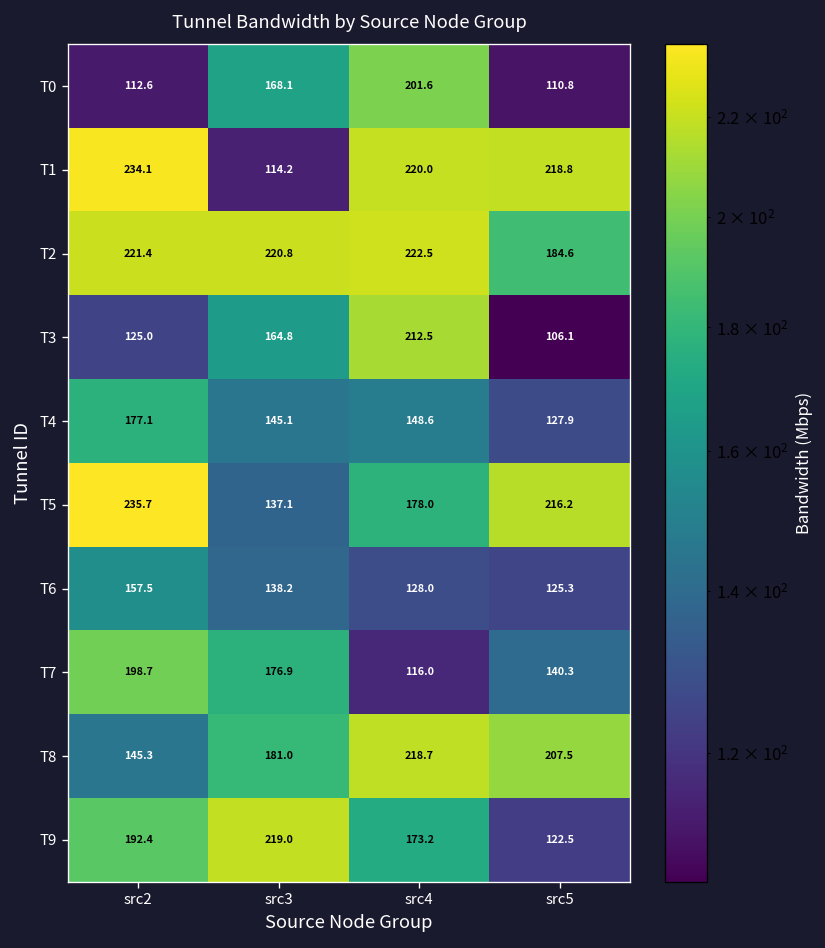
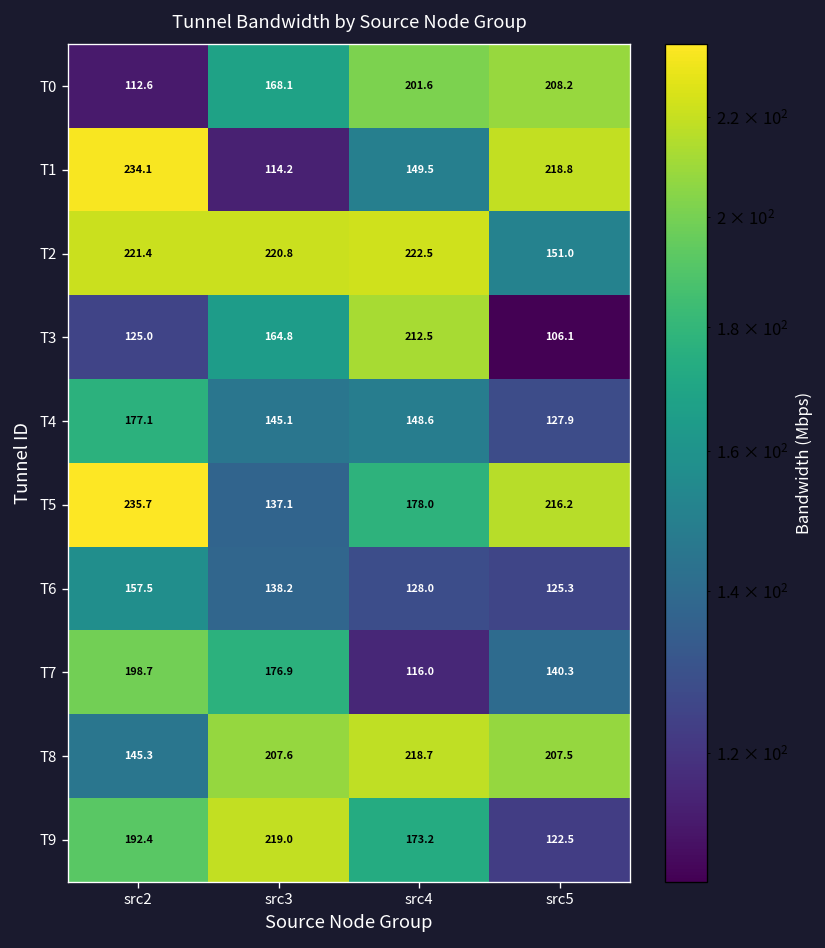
T0, src5: 110.8 -> 208.2
T1, src4: 220.0 -> 149.5
T2, src5: 184.6 -> 151.0
T8, src3: 181.0 -> 207.6
